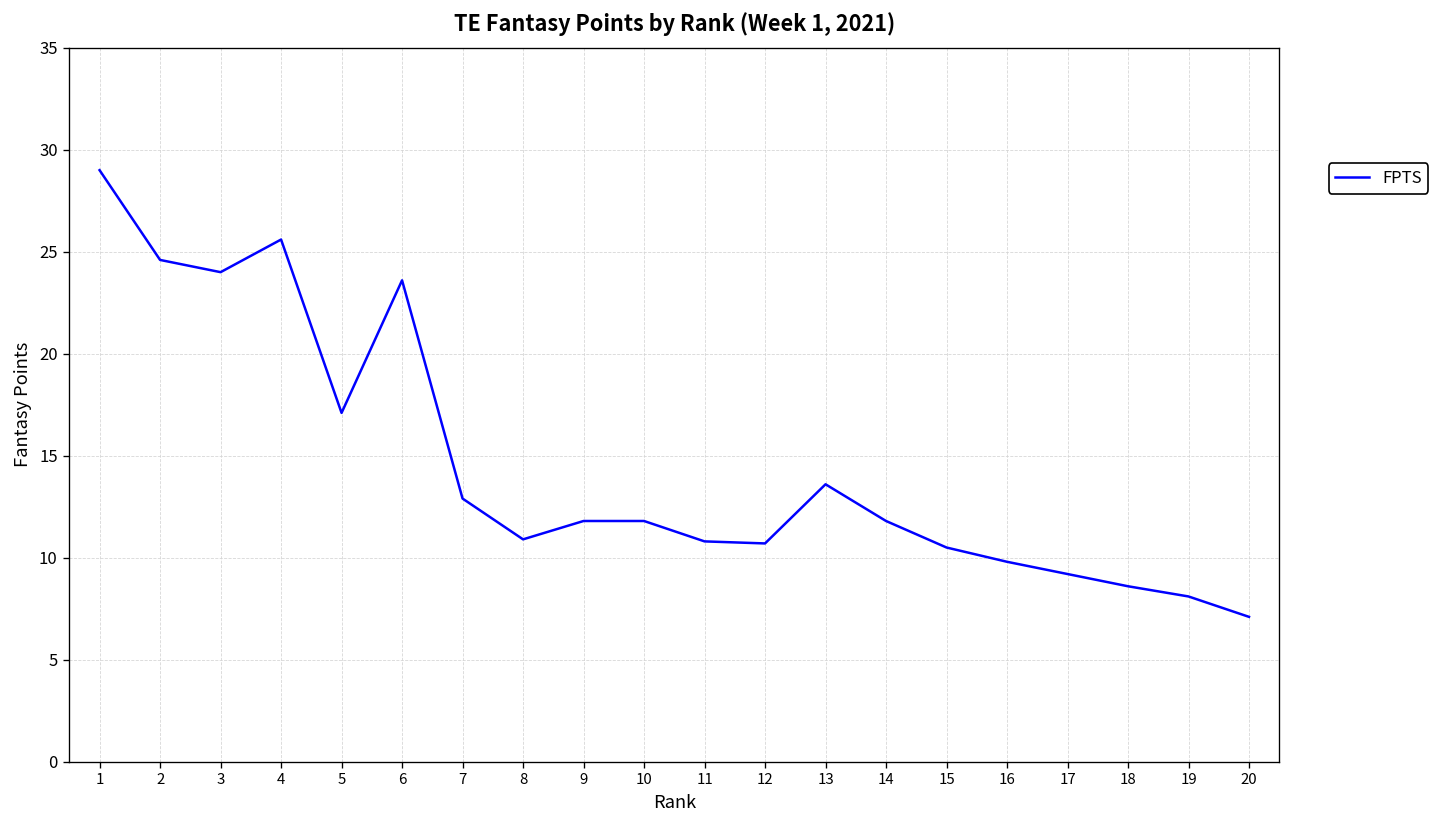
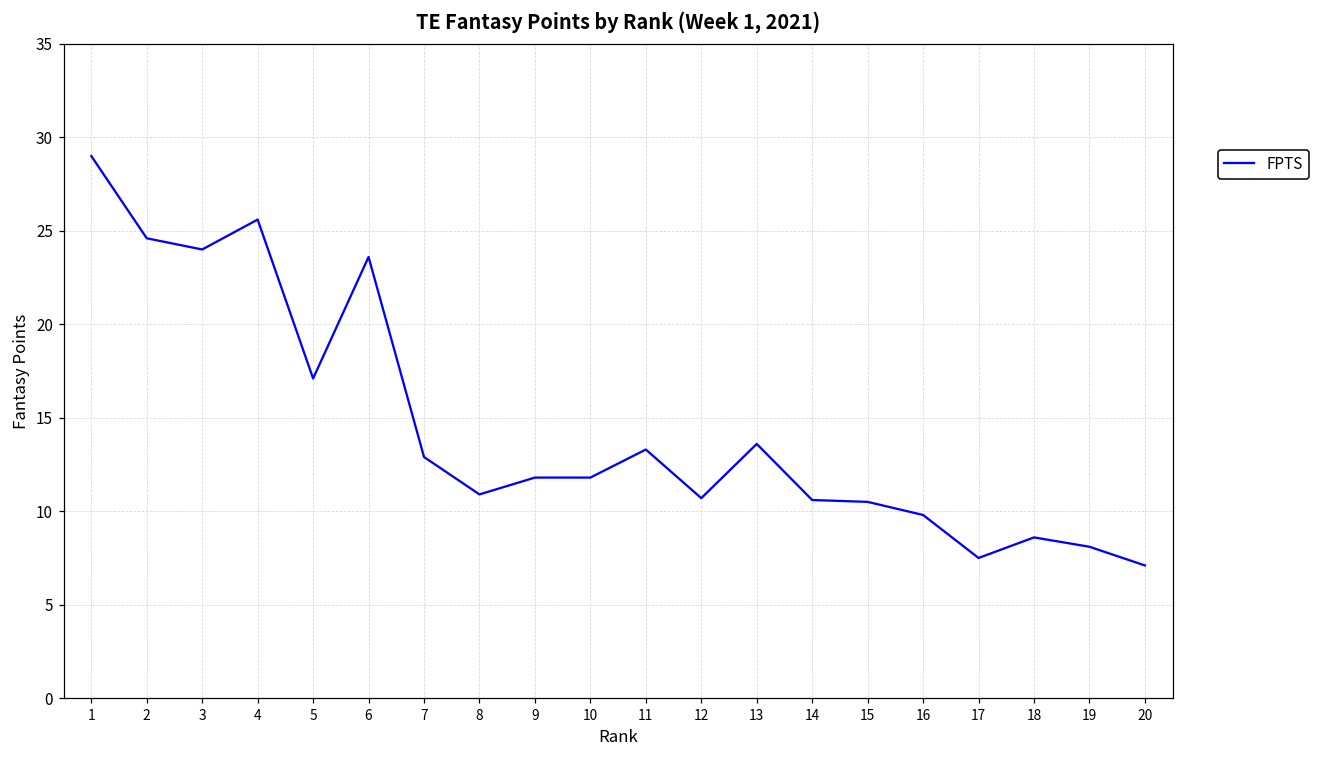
11: 10.8 -> 13.3
14: 11.8 -> 10.6
17: 9.2 -> 7.5
